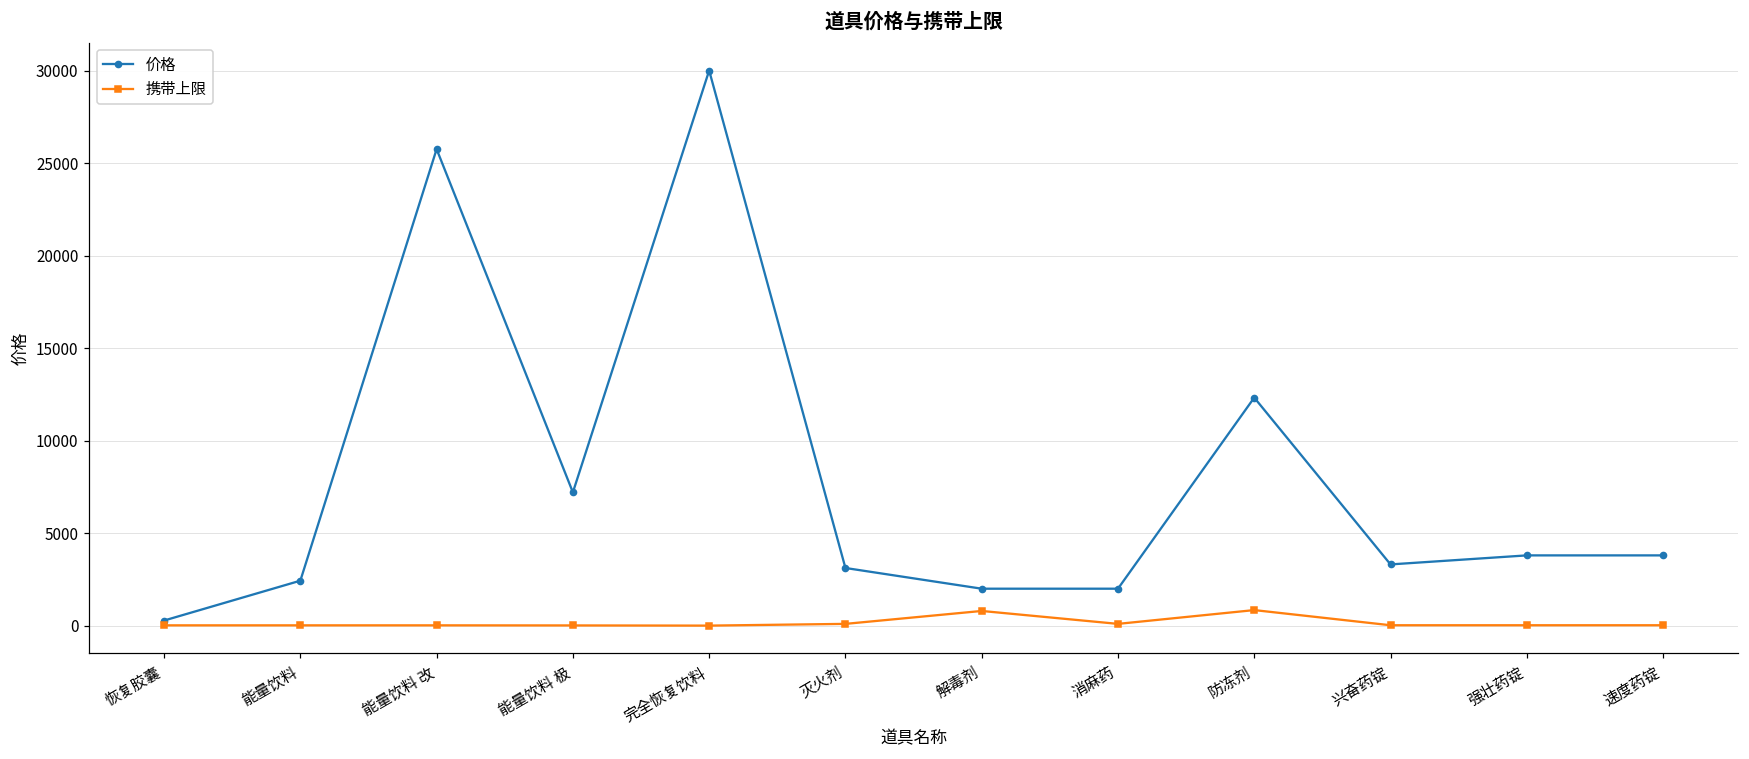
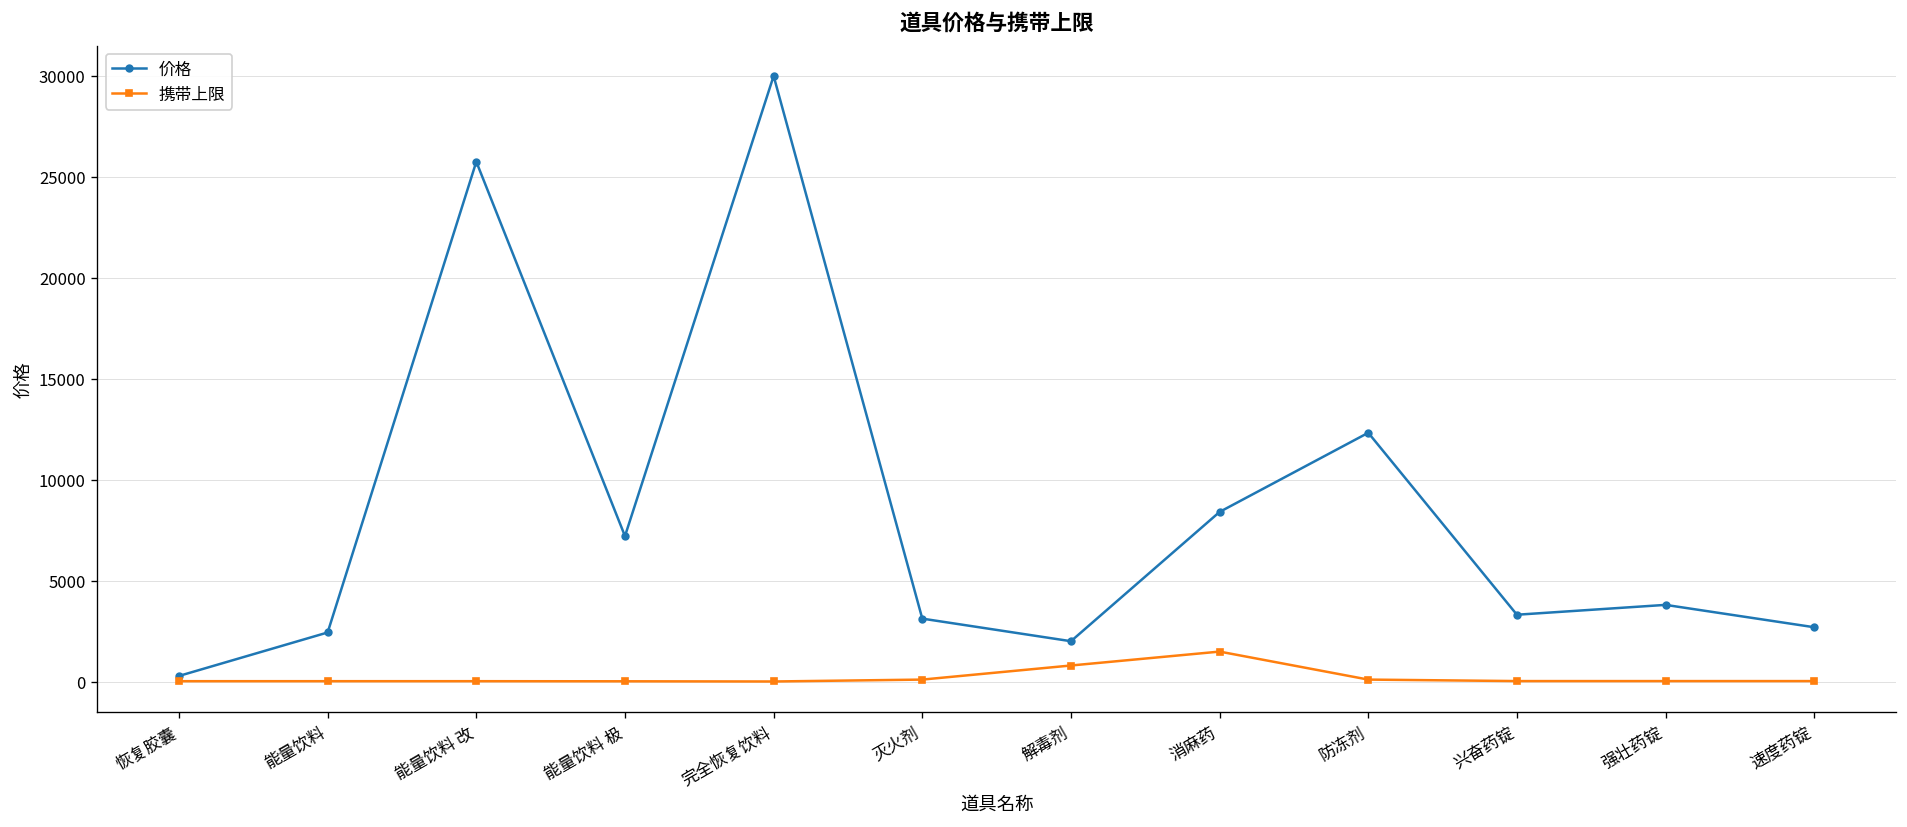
价格, 消麻药: 2000 -> 8400
携带上限, 消麻药: 100 -> 1500
携带上限, 防冻剂: 800 -> 100
价格, 速度药锭: 3800 -> 2700
